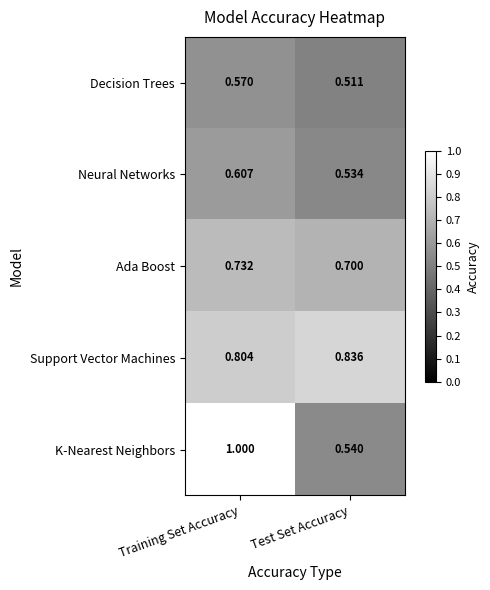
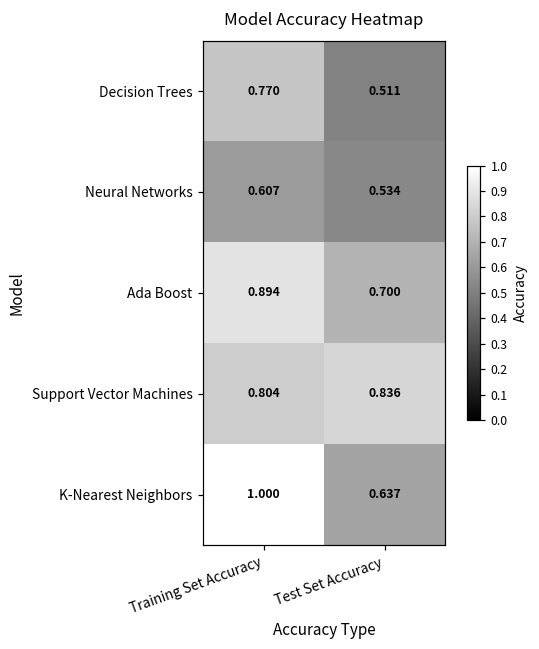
Decision Trees, Training Set Accuracy: 0.570 -> 0.770
Ada Boost, Training Set Accuracy: 0.732 -> 0.894
K-Nearest Neighbors, Test Set Accuracy: 0.540 -> 0.637
